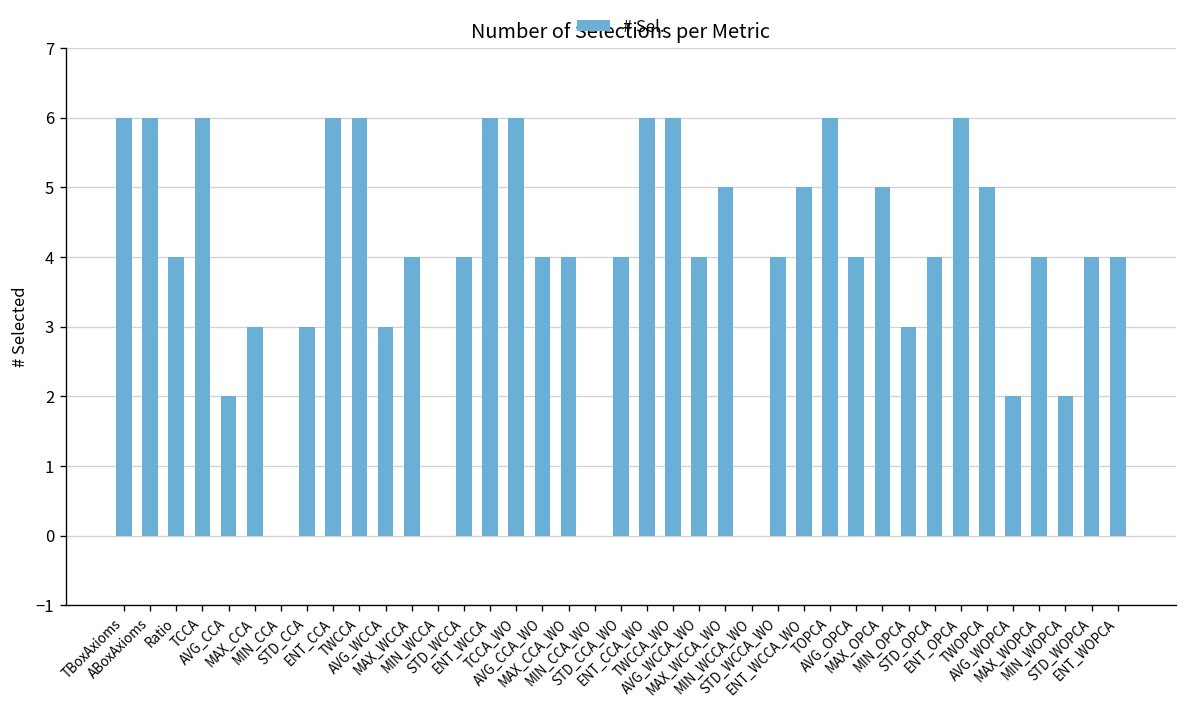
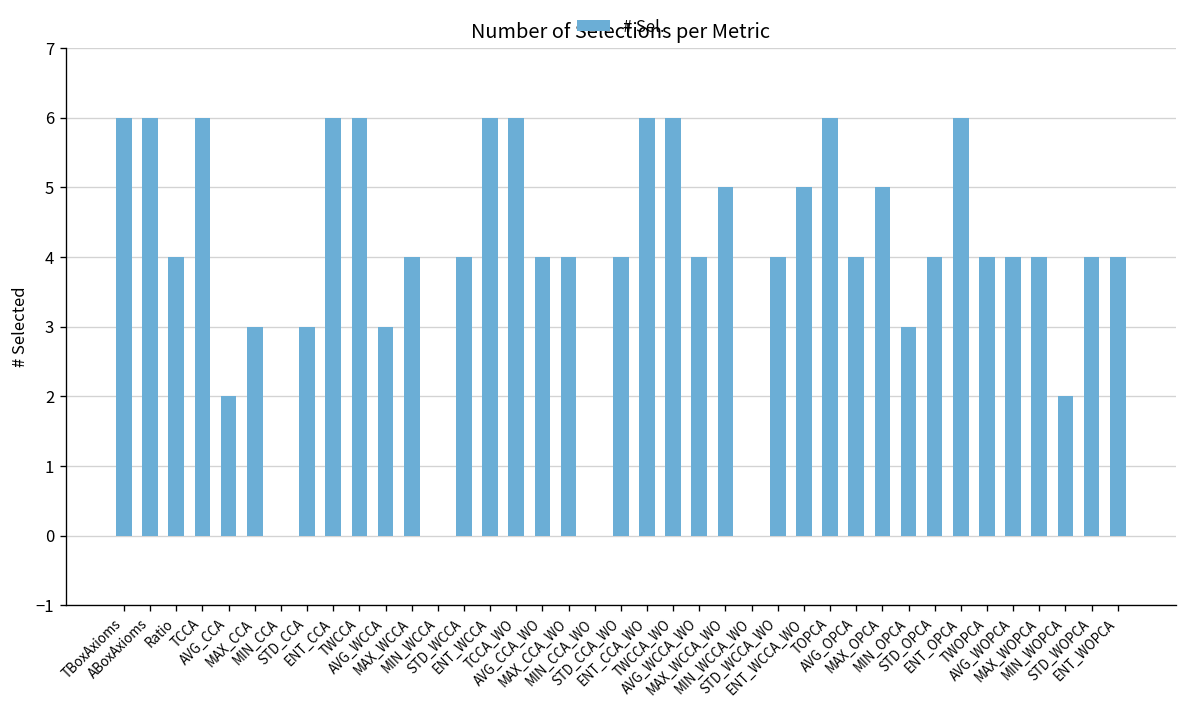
TWOPCA: 5 -> 4
AVG_WOPCA: 2 -> 4
